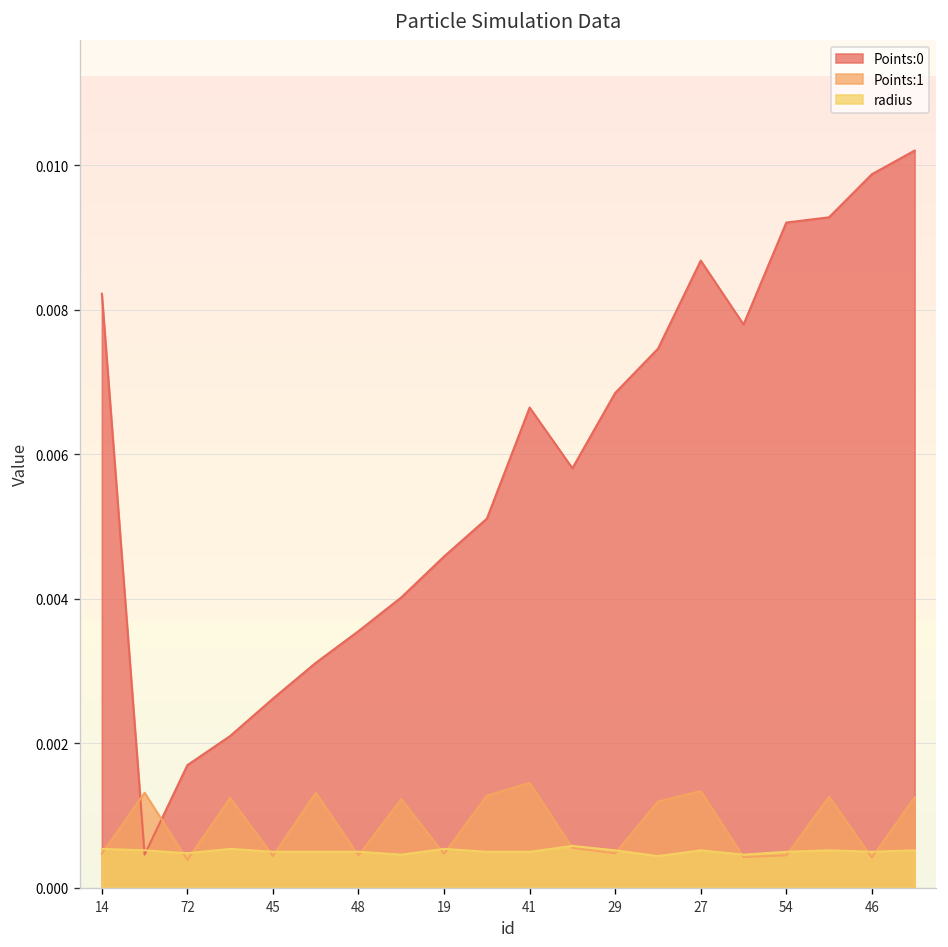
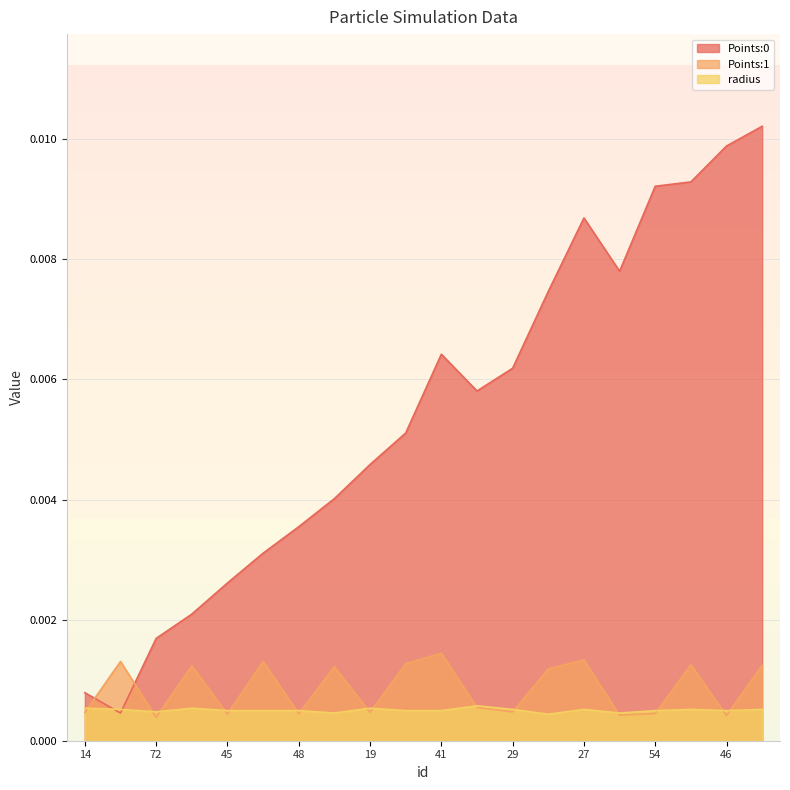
Points:0, 14: 0.0082 -> 0.0008
Points:0, 41: 0.0066 -> 0.0064
Points:0, 29: 0.0069 -> 0.0062
